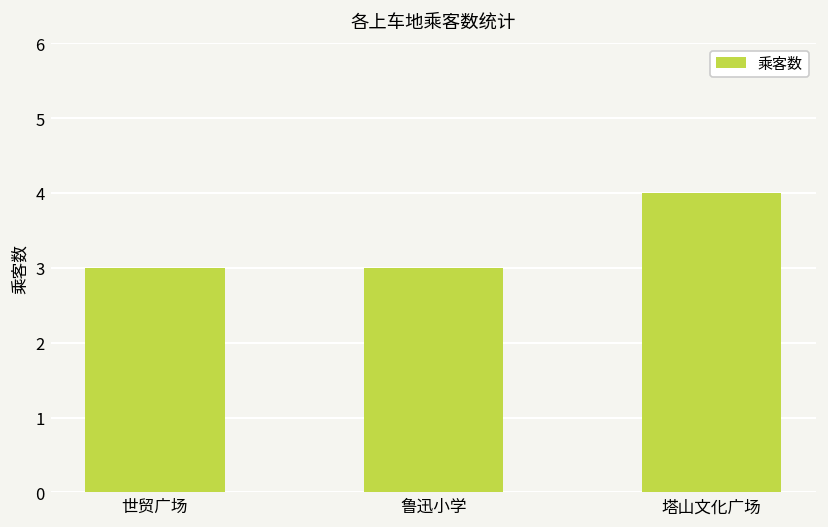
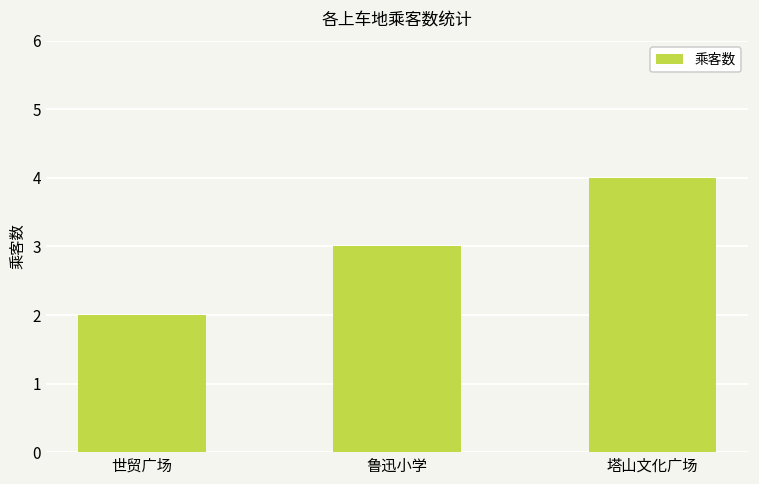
世贸广场: 3 -> 2
